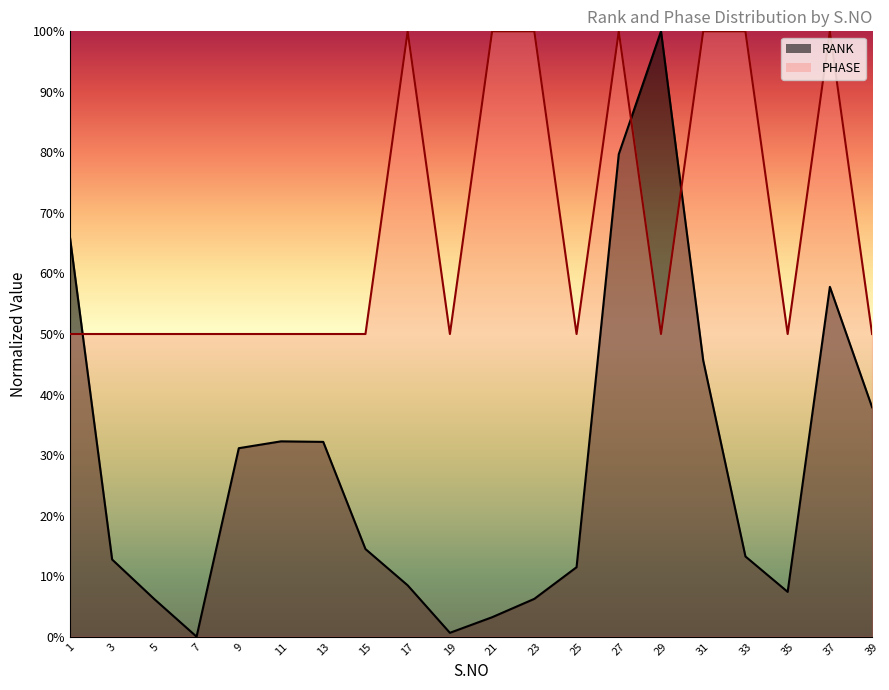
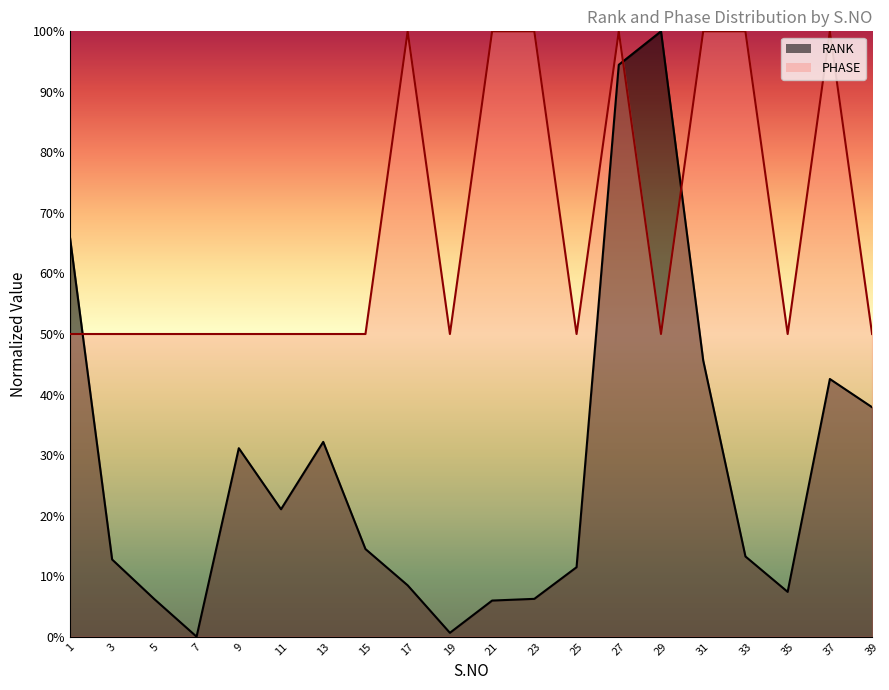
RANK, 11: 32% -> 21%
RANK, 21: 3% -> 6%
RANK, 27: 80% -> 94%
RANK, 37: 58% -> 43%
